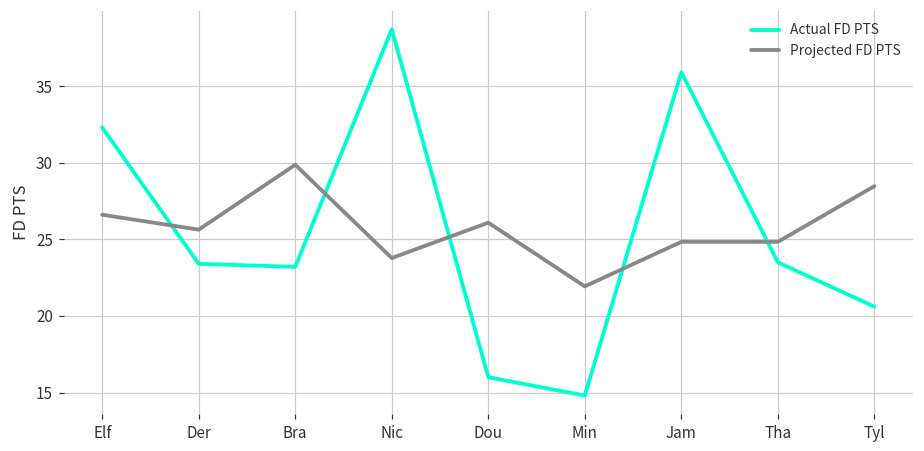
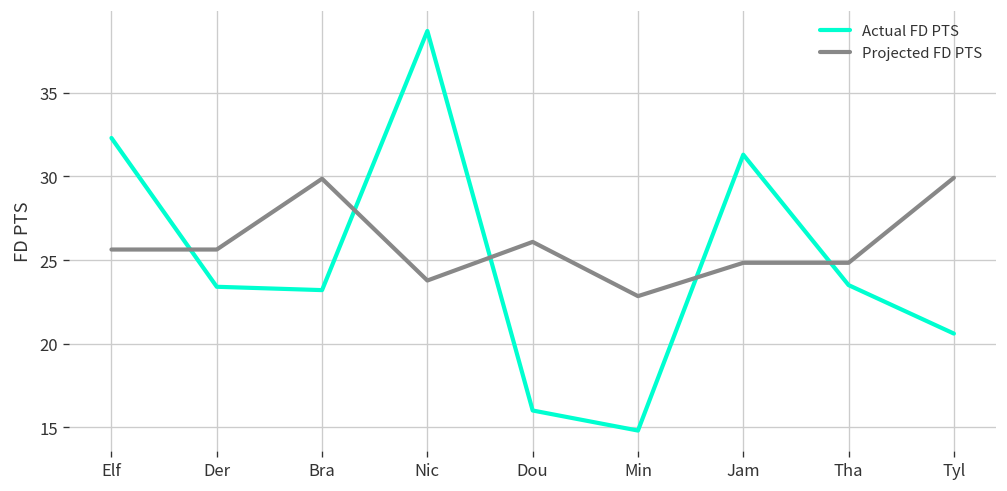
Projected FD PTS, Elf: 26.6 -> 25.6
Projected FD PTS, Min: 21.9 -> 22.8
Actual FD PTS, Jam: 35.9 -> 31.3
Projected FD PTS, Tyl: 28.5 -> 29.9
